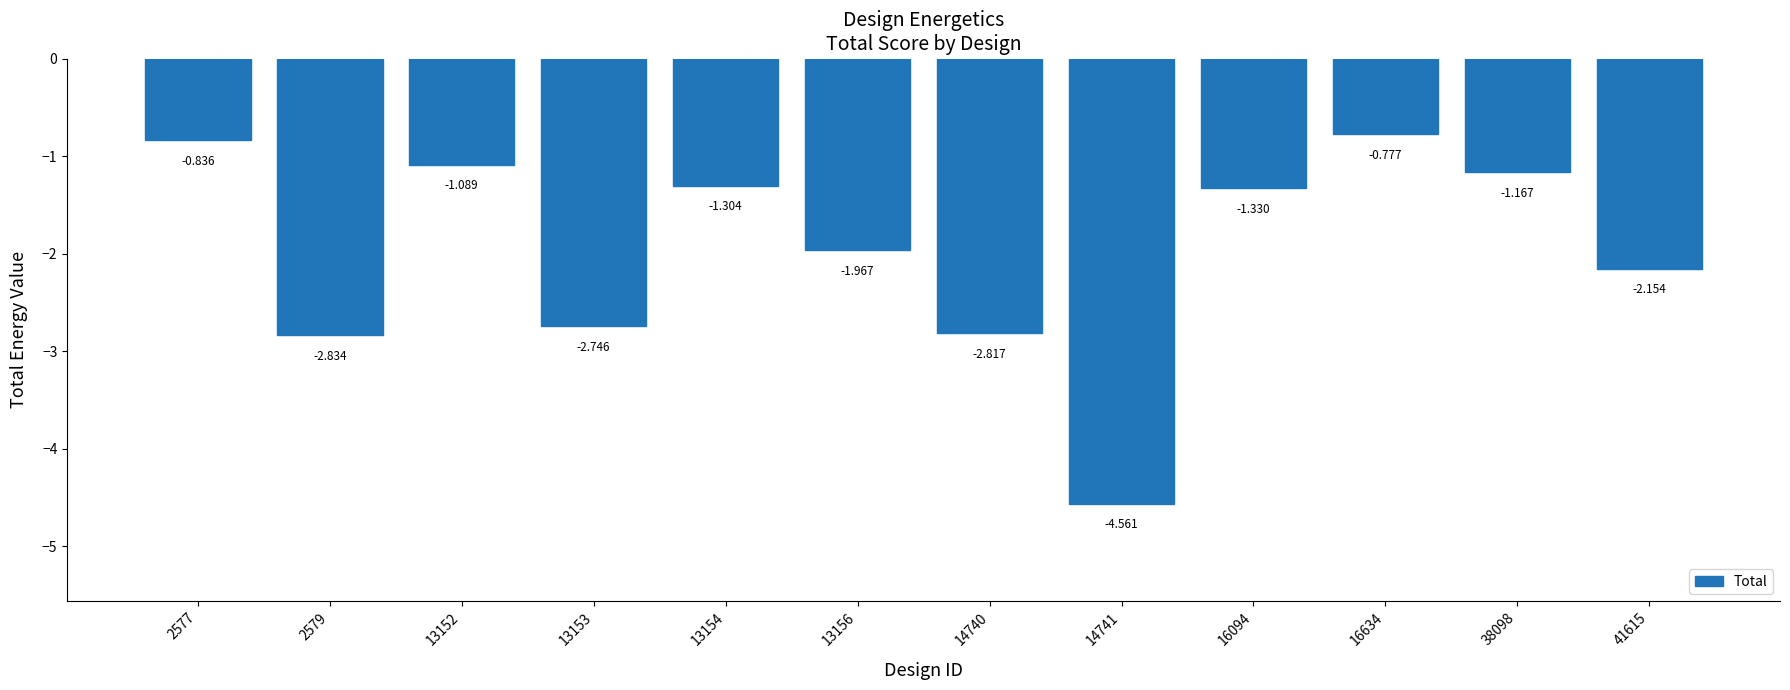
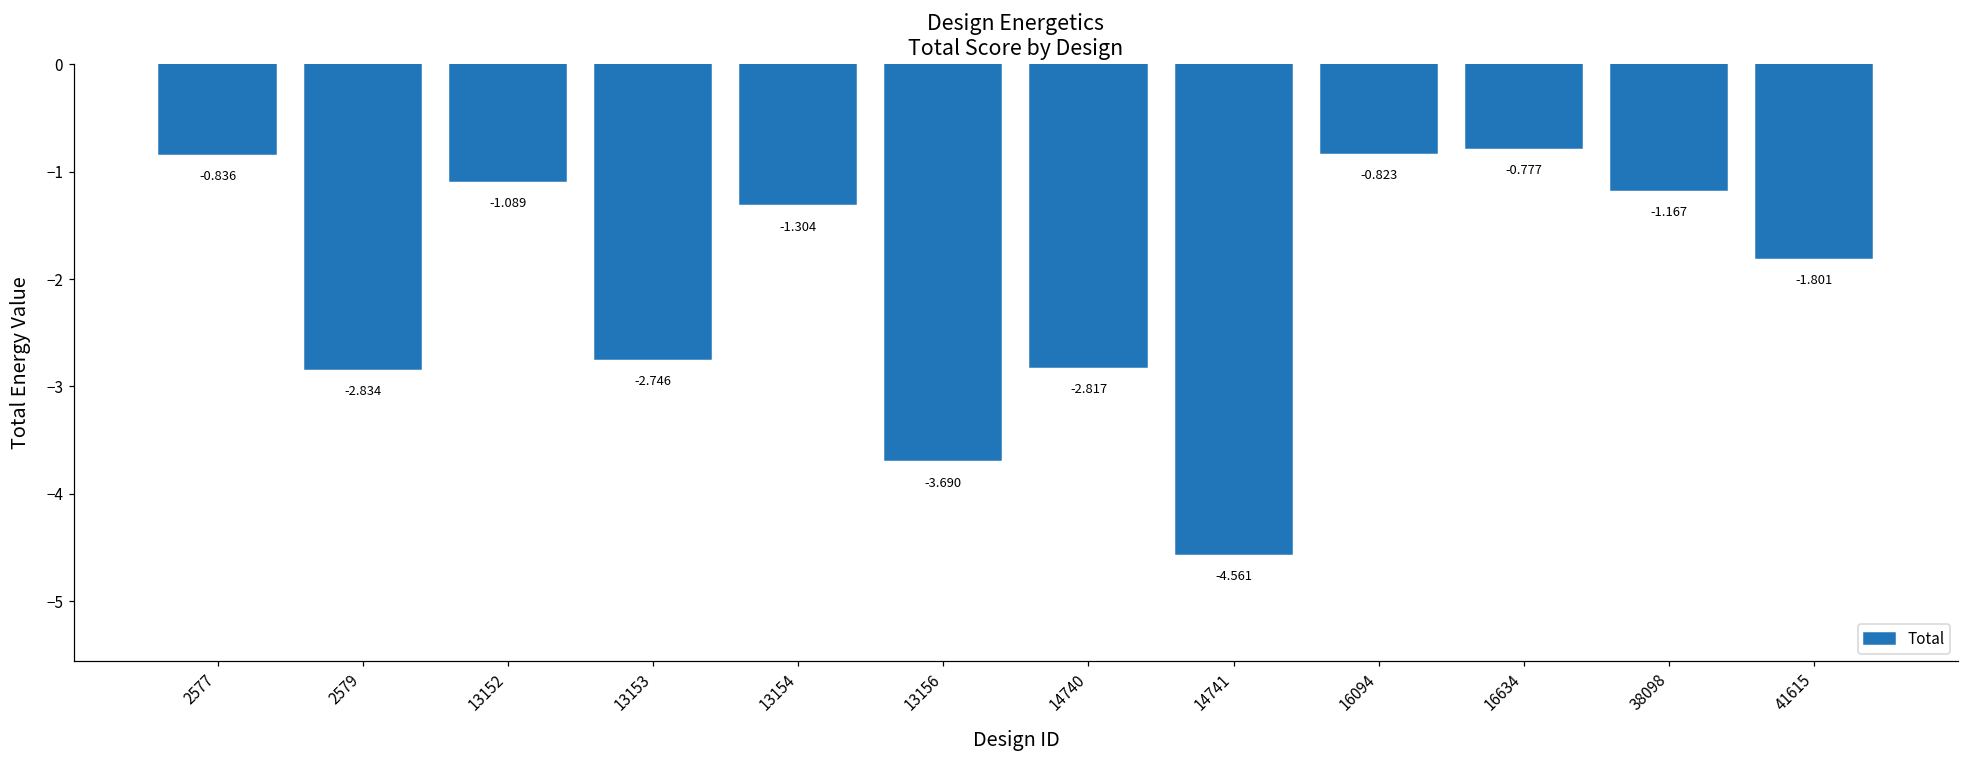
13156: -1.967 -> -3.690
16094: -1.330 -> -0.823
41615: -2.154 -> -1.801
